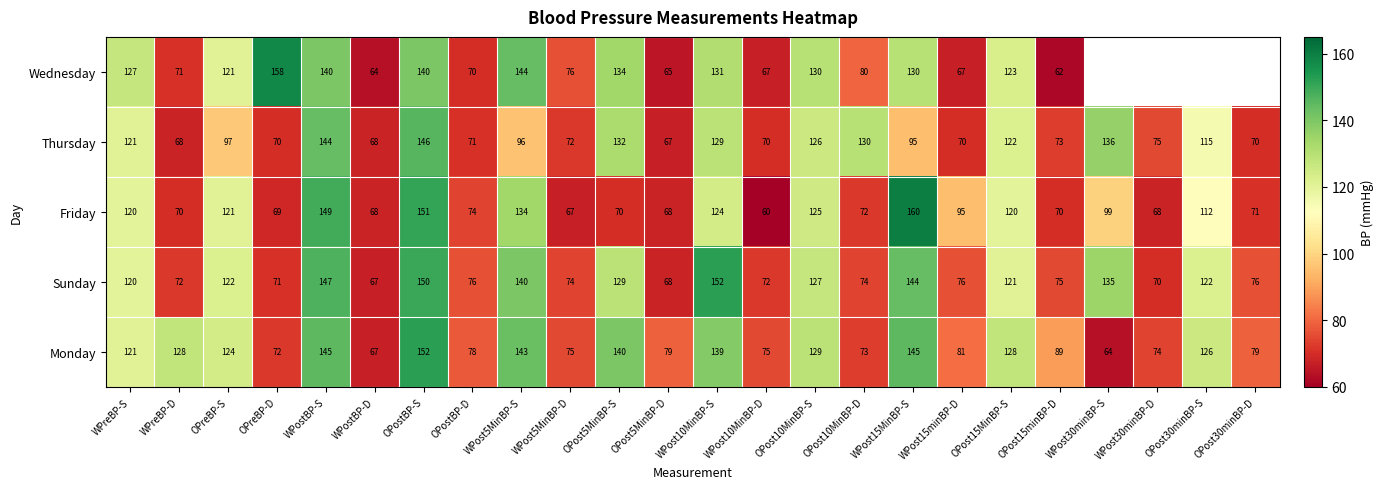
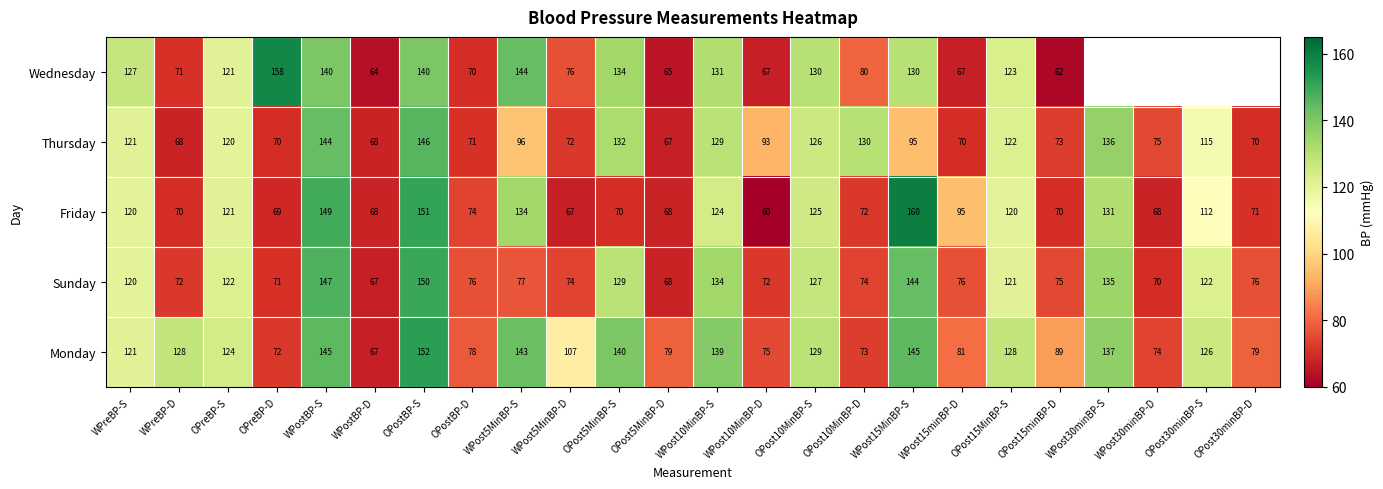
Thursday, OPreBP-S: 97 -> 120
Thursday, WPost10MinBP-D: 70 -> 93
Friday, WPost30minBP-S: 99 -> 131
Sunday, WPost5MinBP-S: 140 -> 77
Sunday, WPost10MinBP-S: 152 -> 134
Monday, WPost5MinBP-D: 75 -> 107
Monday, WPost30minBP-S: 64 -> 137
